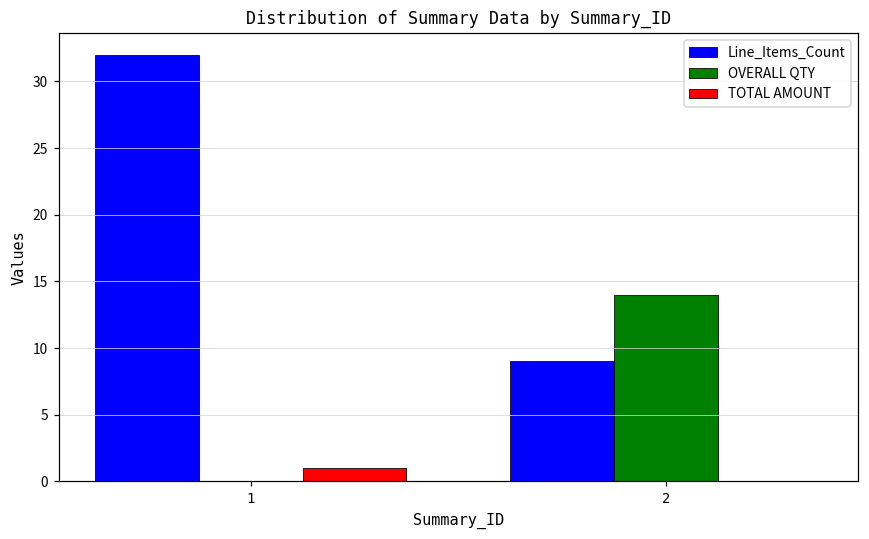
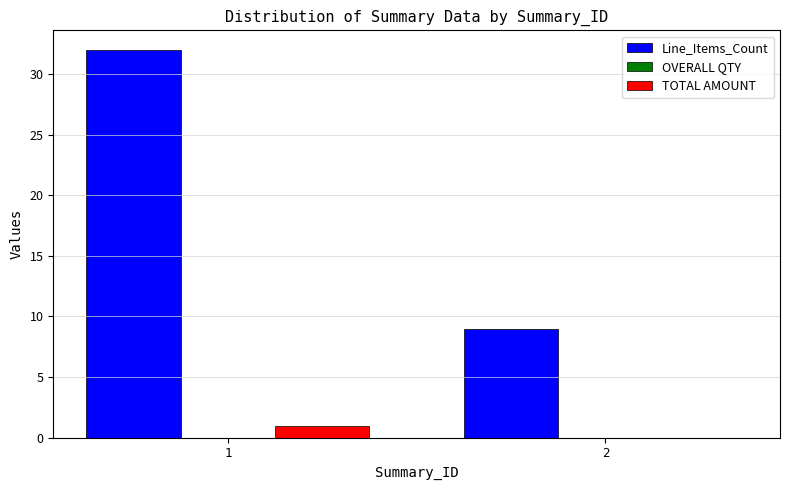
OVERALL QTY, 2: 14 -> 0
